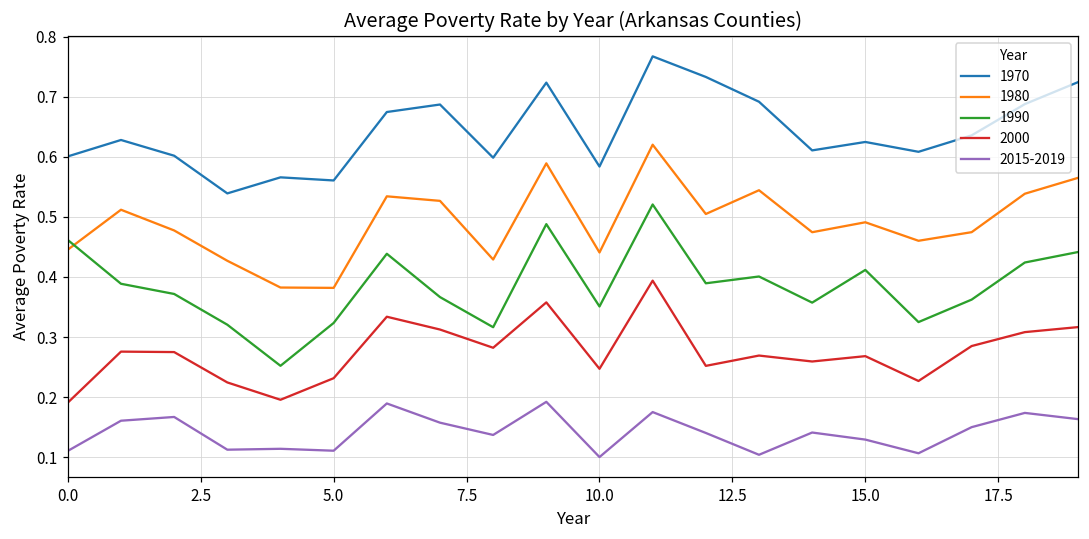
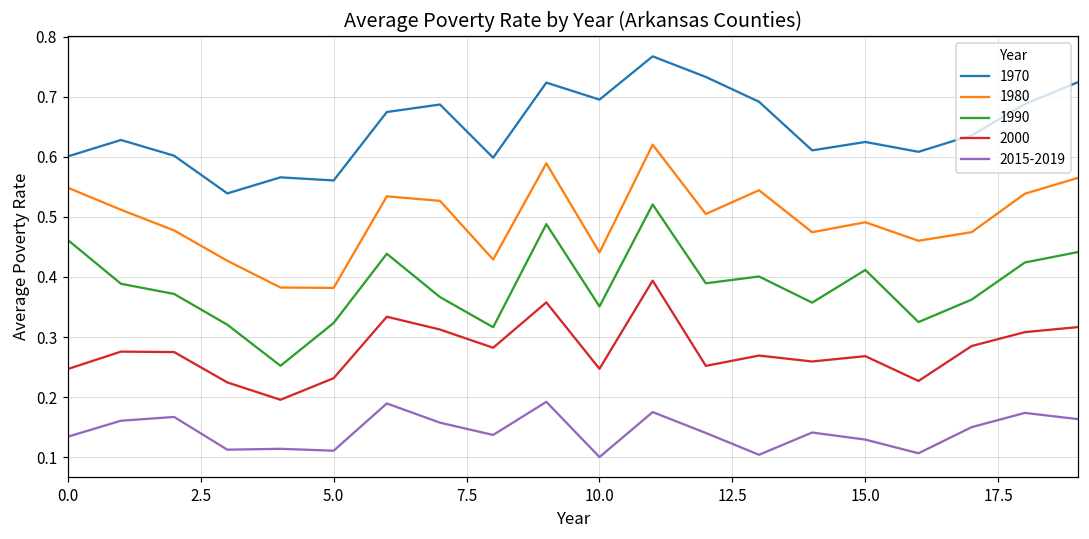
1980, 0.0: 0.45 -> 0.55
2000, 0.0: 0.19 -> 0.25
2015-2019, 0.0: 0.11 -> 0.13
1970, 10.0: 0.58 -> 0.70
